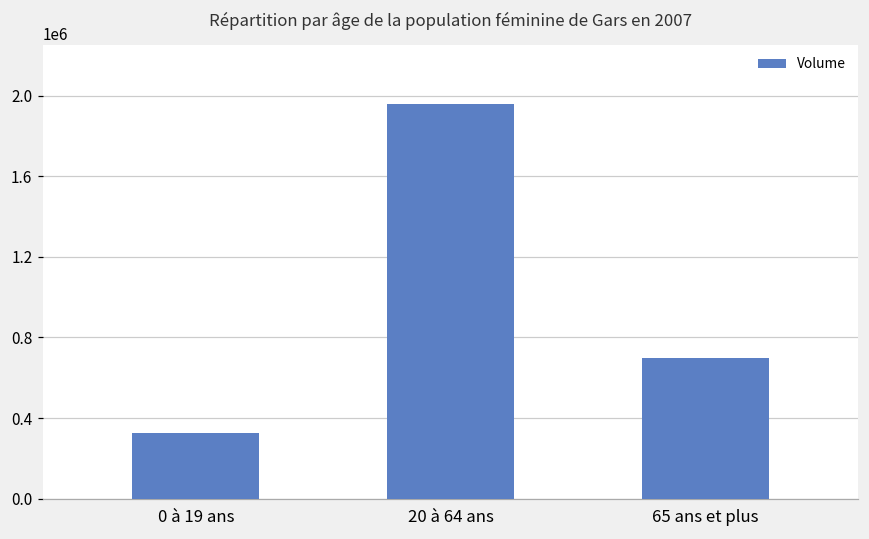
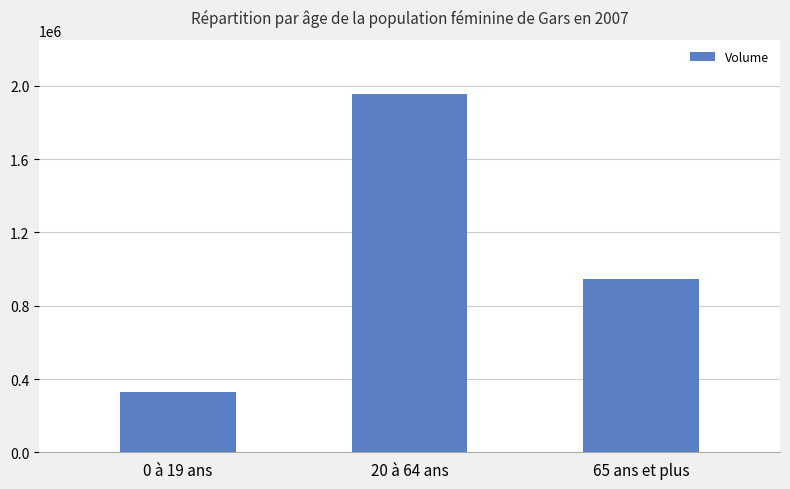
65 ans et plus: 700000 -> 940000
